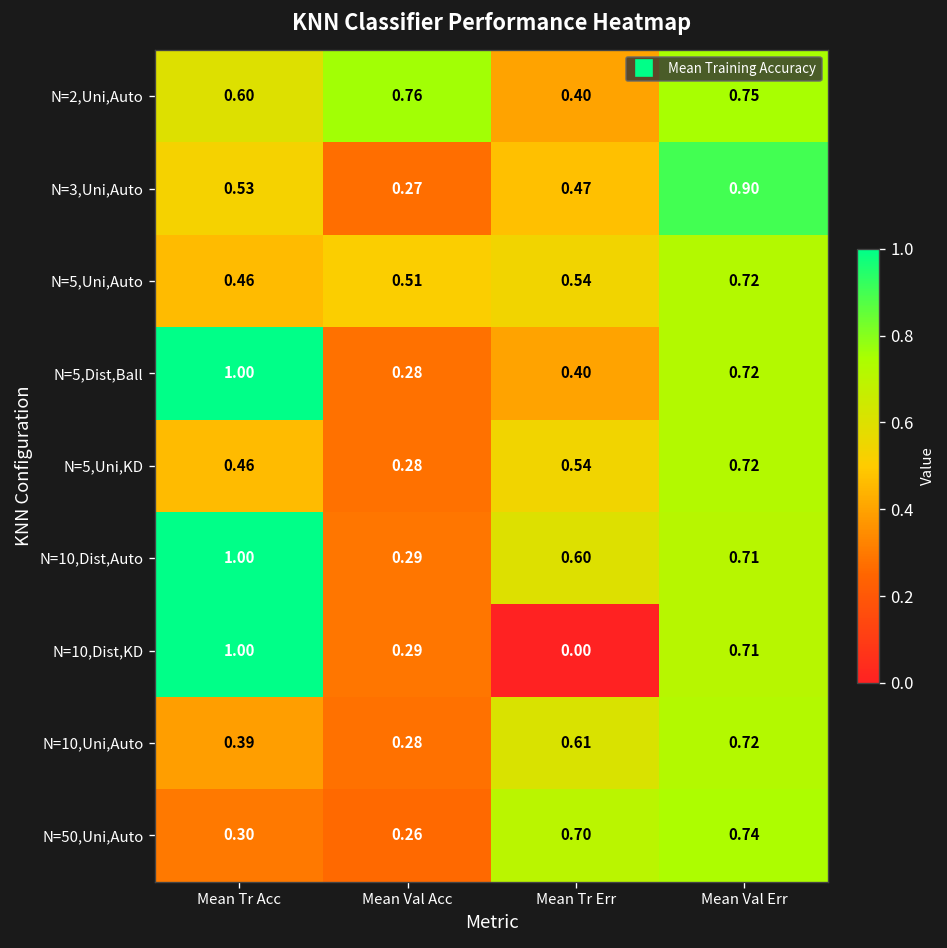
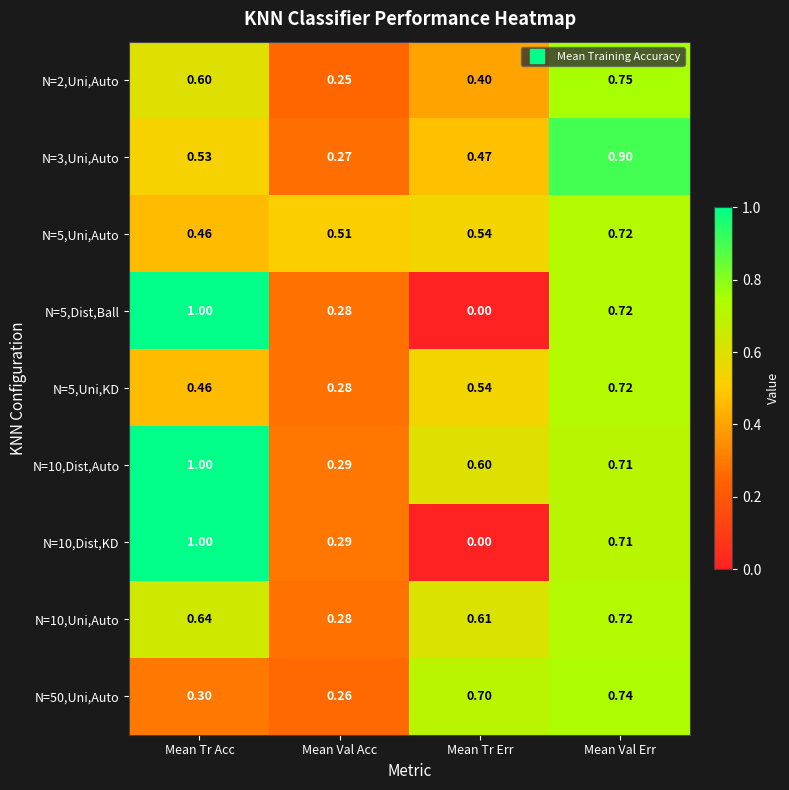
N=2,Uni,Auto, Mean Val Acc: 0.76 -> 0.25
N=5,Dist,Ball, Mean Tr Err: 0.40 -> 0.00
N=10,Uni,Auto, Mean Tr Acc: 0.39 -> 0.64
